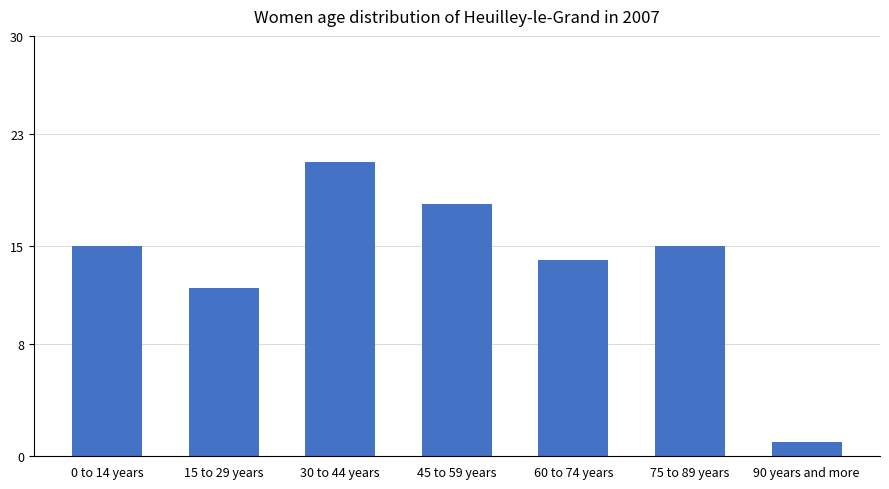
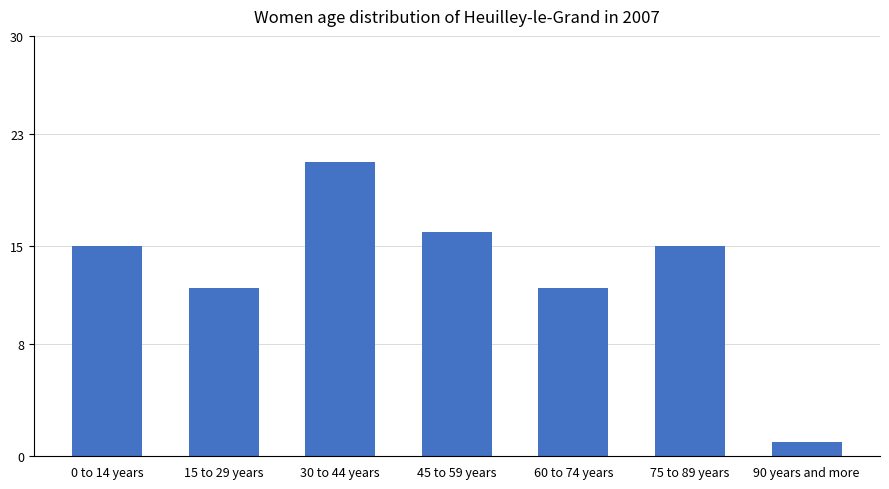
45 to 59 years: 18 -> 16
60 to 74 years: 14 -> 12
